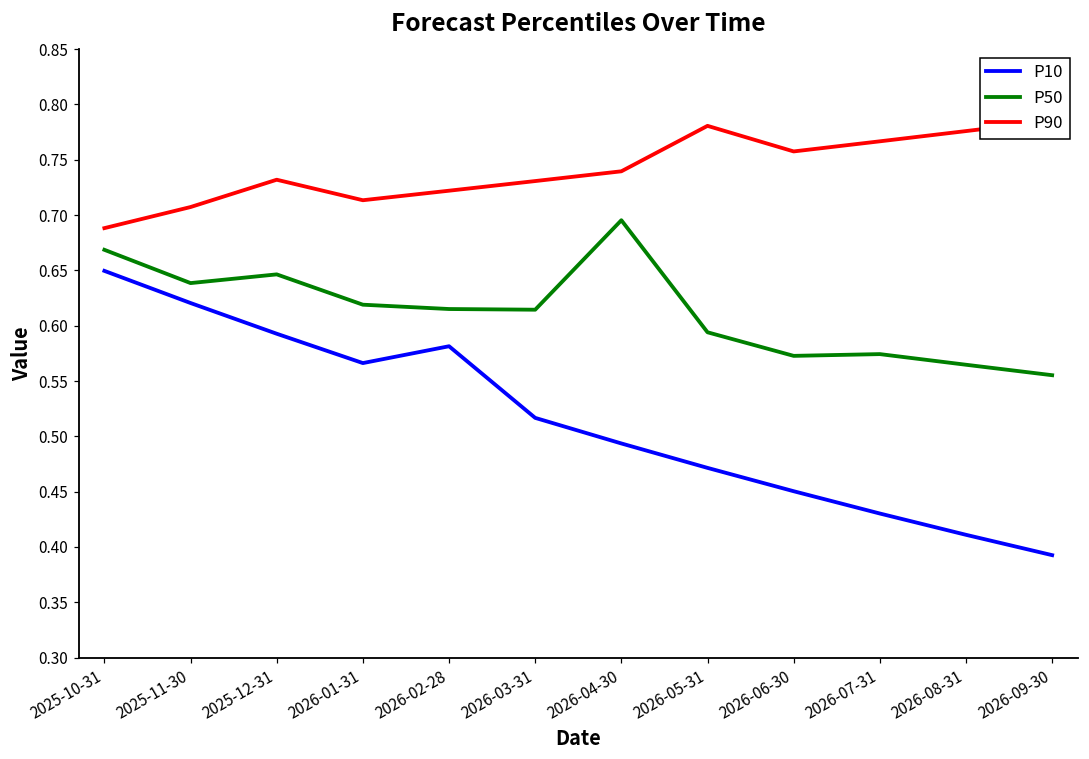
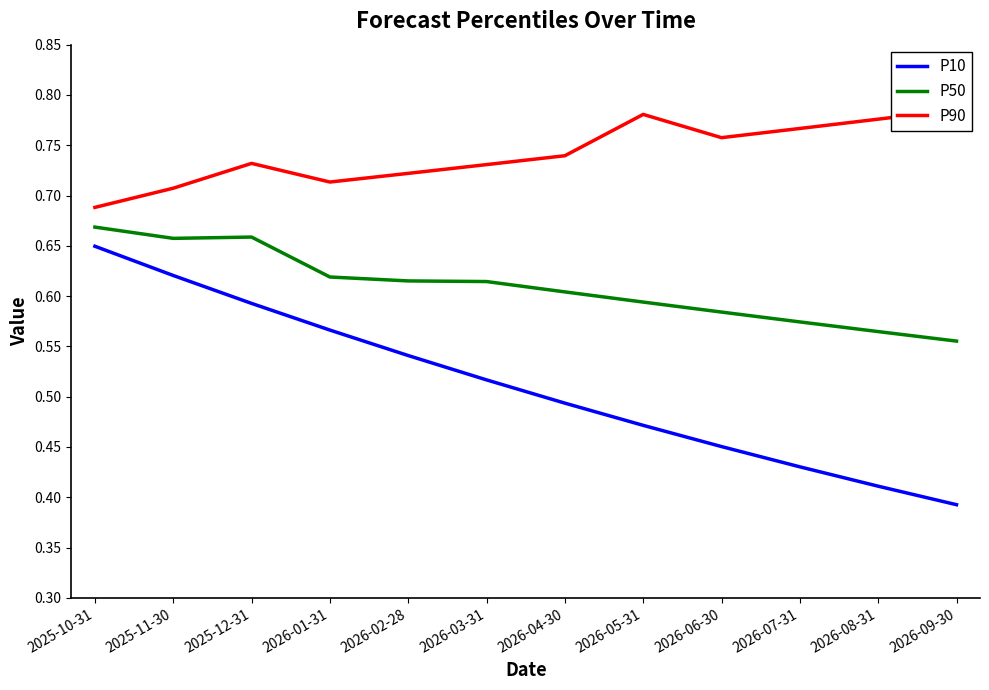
P50, 2025-11-30: 0.639 -> 0.657
P50, 2025-12-31: 0.646 -> 0.659
P10, 2026-02-28: 0.581 -> 0.541
P50, 2026-04-30: 0.695 -> 0.604
P50, 2026-06-30: 0.573 -> 0.584
